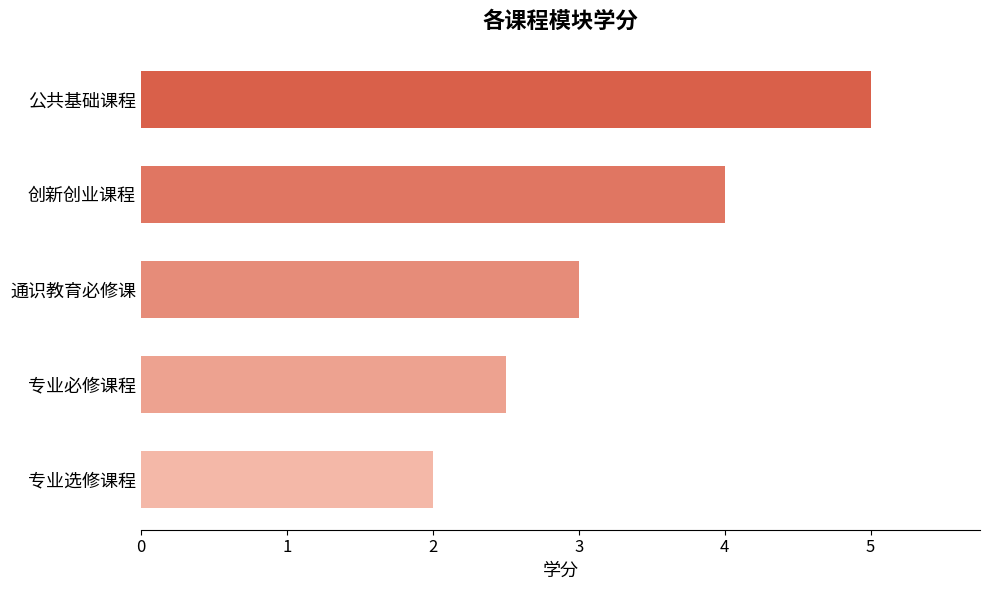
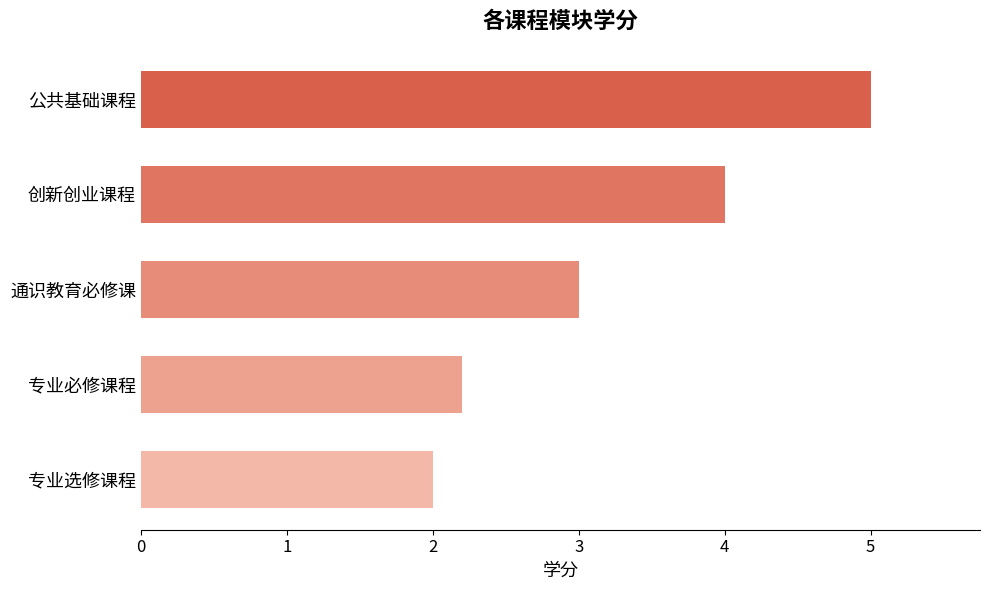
专业必修课程: 2.5 -> 2.2
